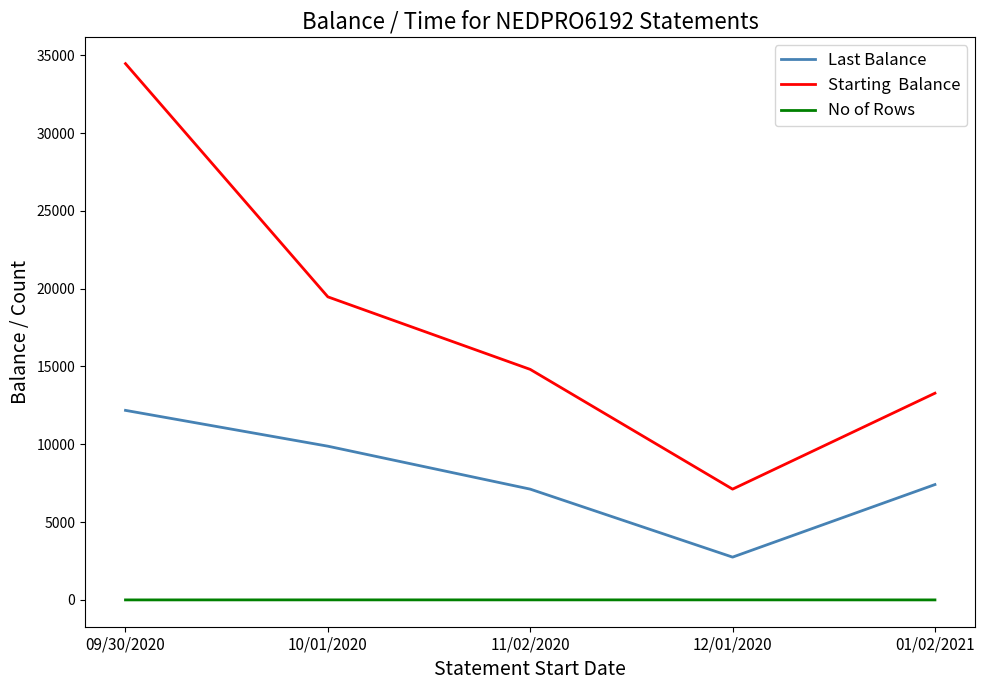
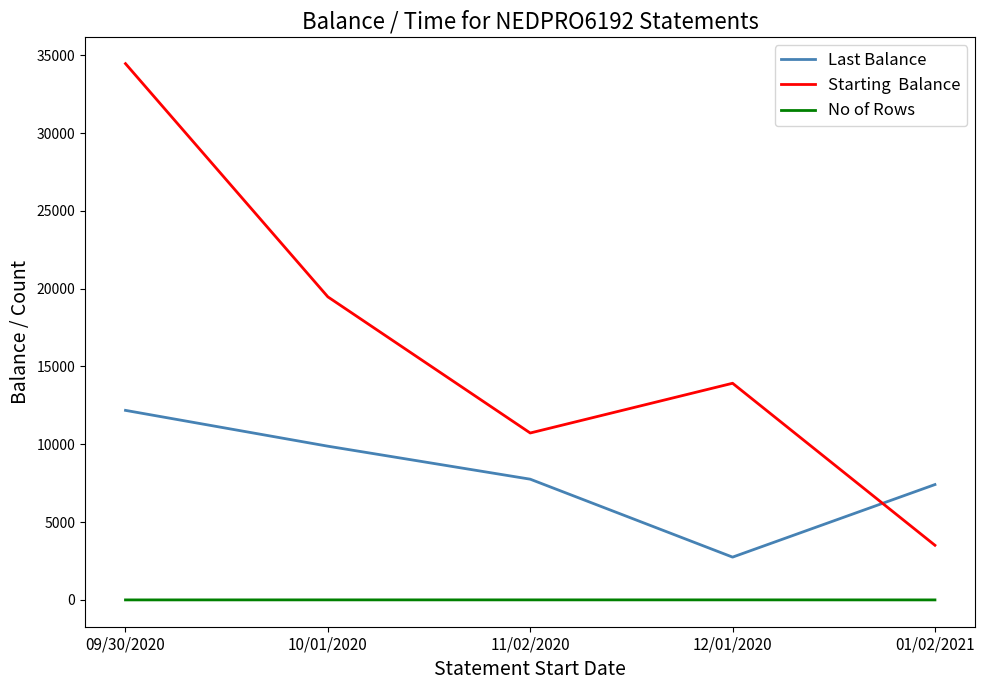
Last Balance, 11/02/2020: 7100 -> 7800
Starting Balance, 11/02/2020: 14800 -> 10700
Starting Balance, 12/01/2020: 7100 -> 13900
Starting Balance, 01/02/2021: 13300 -> 3500
